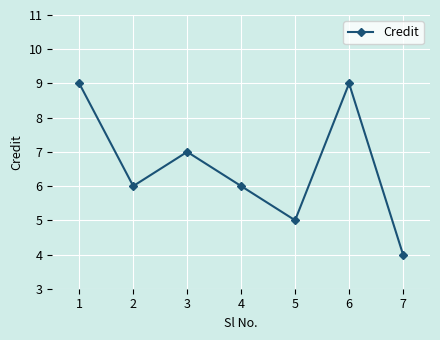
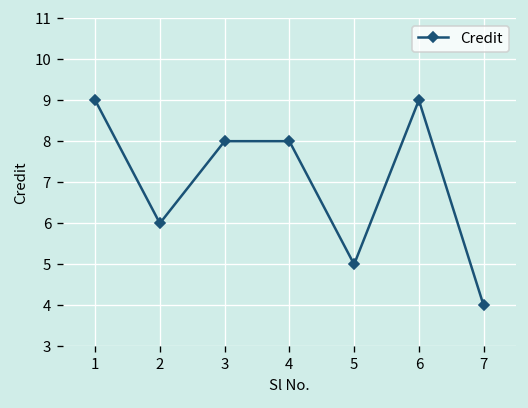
3: 7 -> 8
4: 6 -> 8
